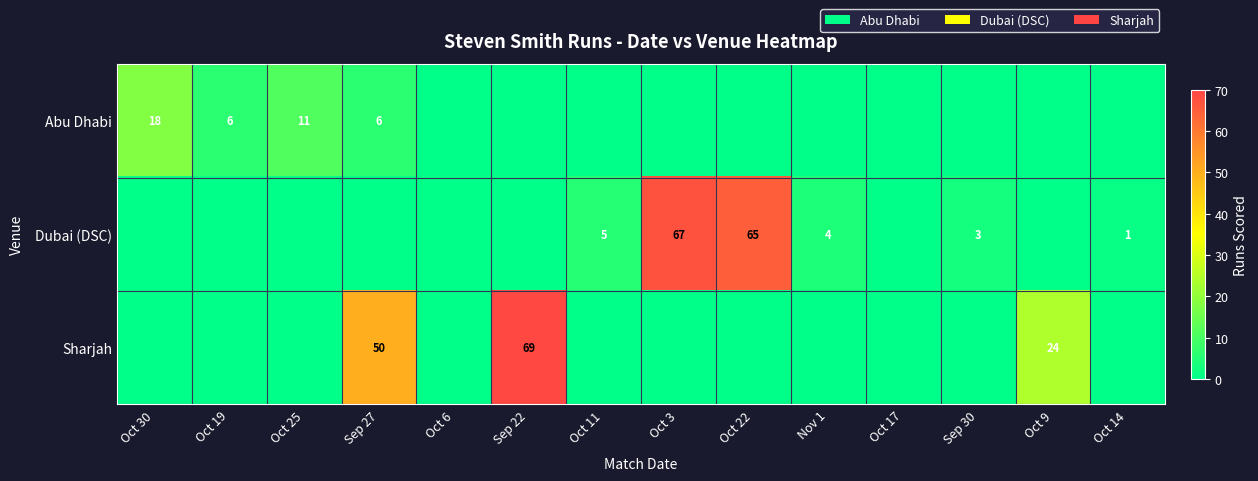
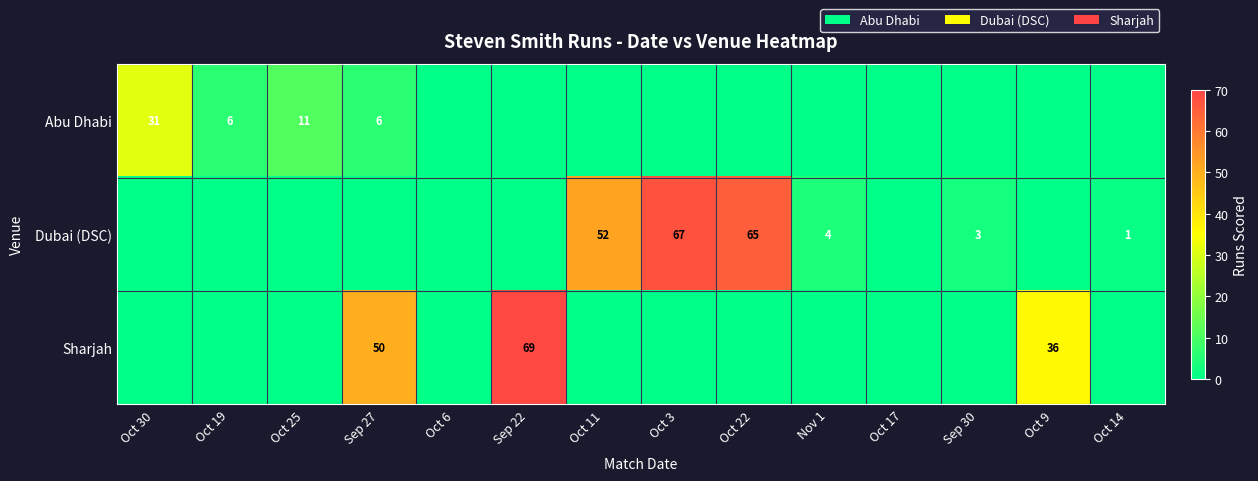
Abu Dhabi, Oct 30: 18 -> 31
Dubai (DSC), Oct 11: 5 -> 52
Sharjah, Oct 9: 24 -> 36
